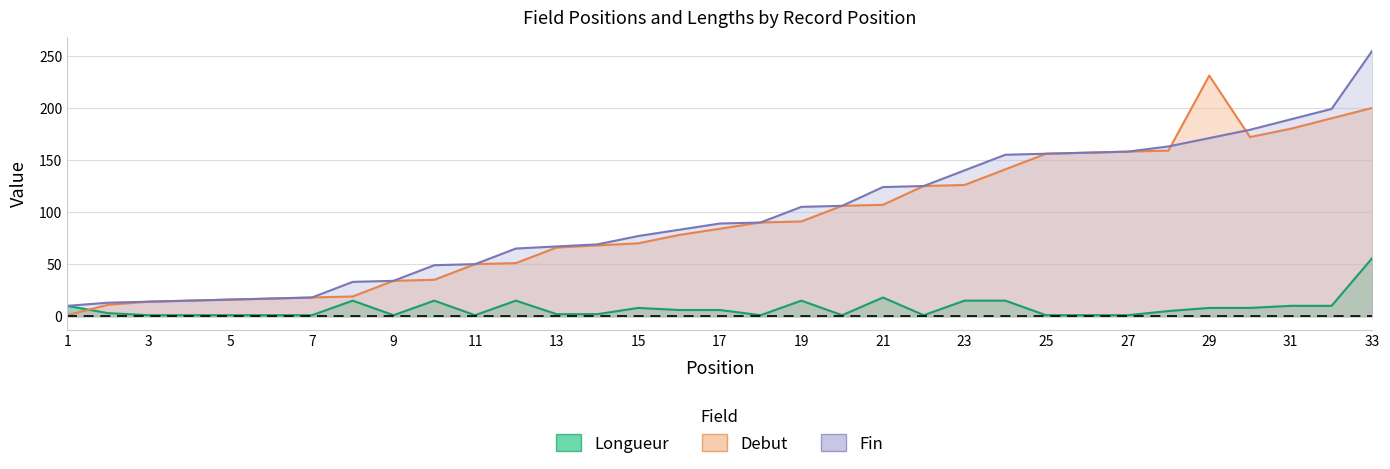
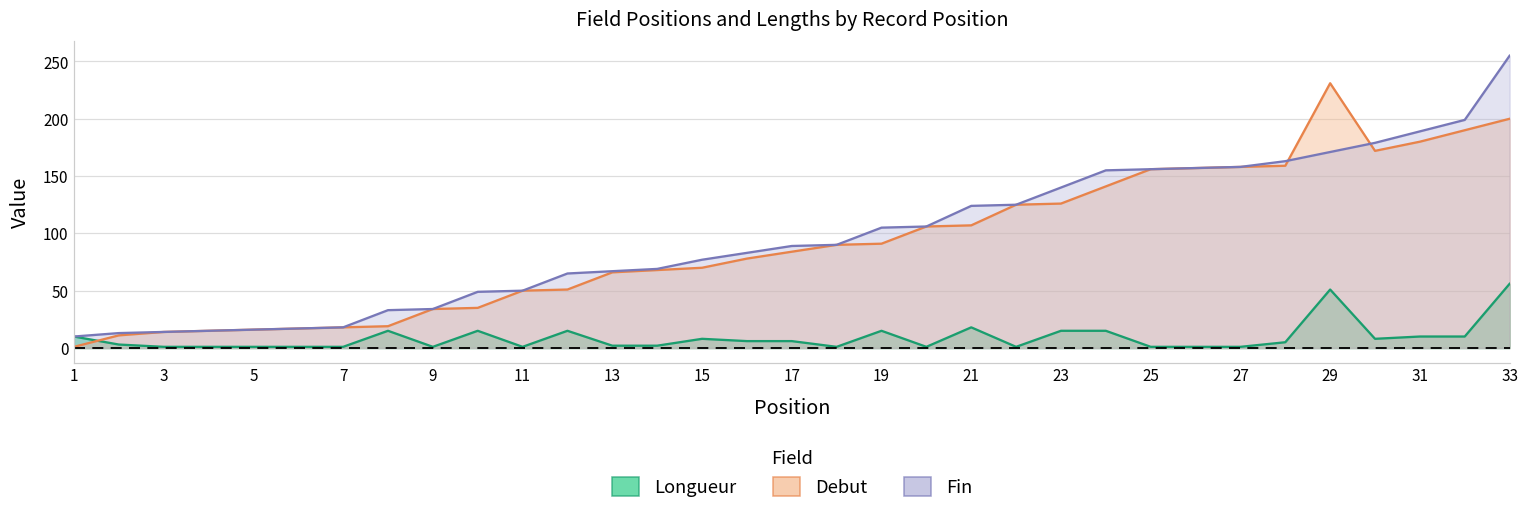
Longueur, 29: 8 -> 51
